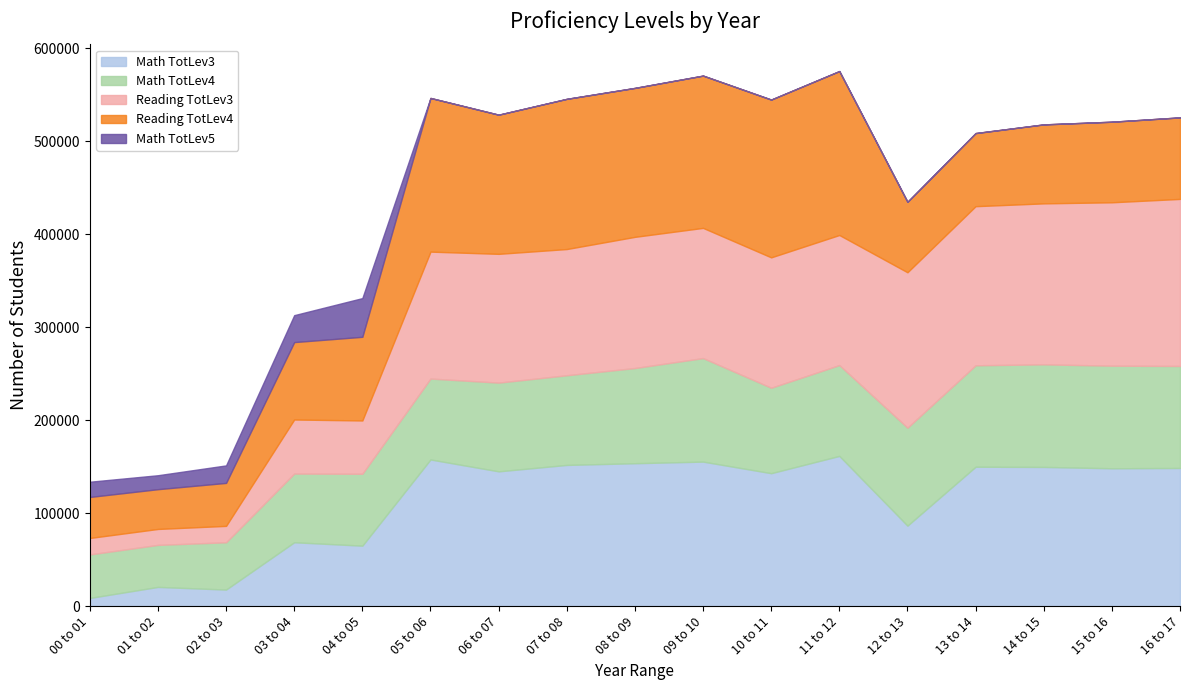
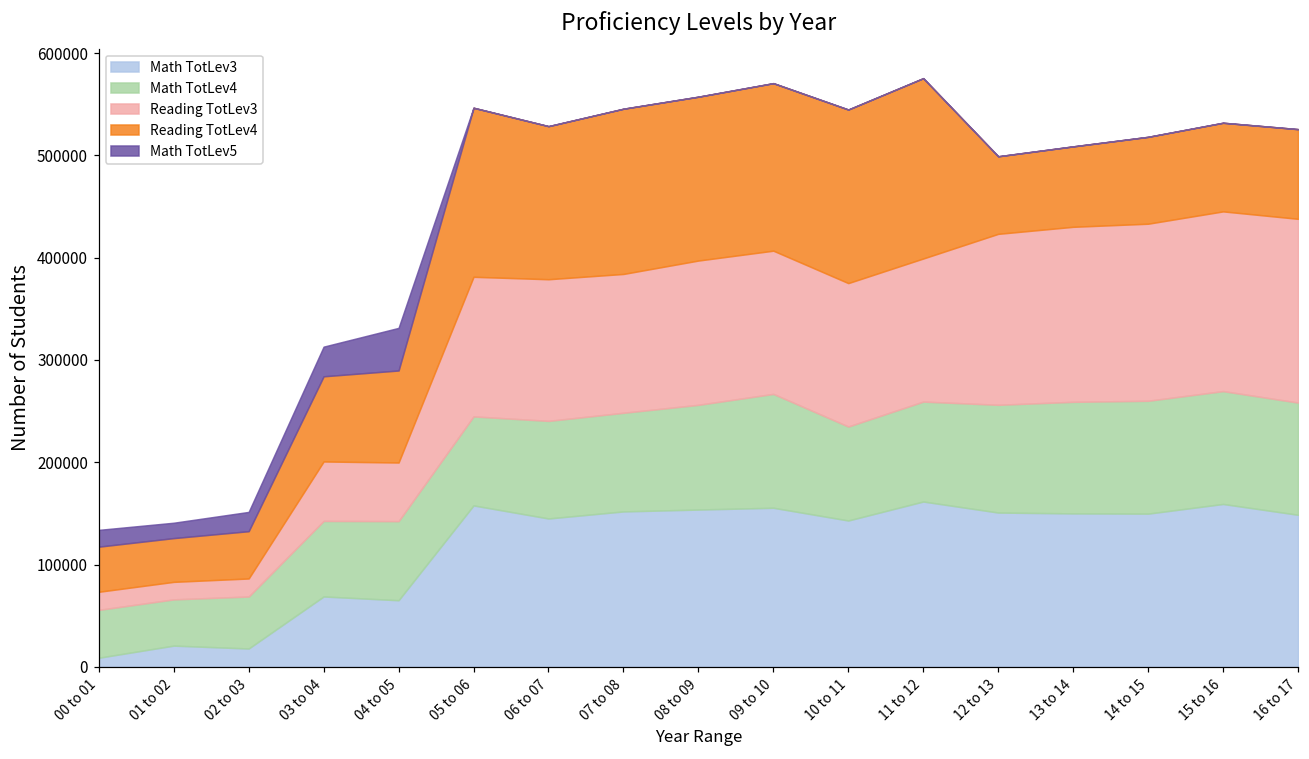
Math TotLev3, 12 to 13: 90000 -> 150000
Math TotLev3, 15 to 16: 150000 -> 160000
